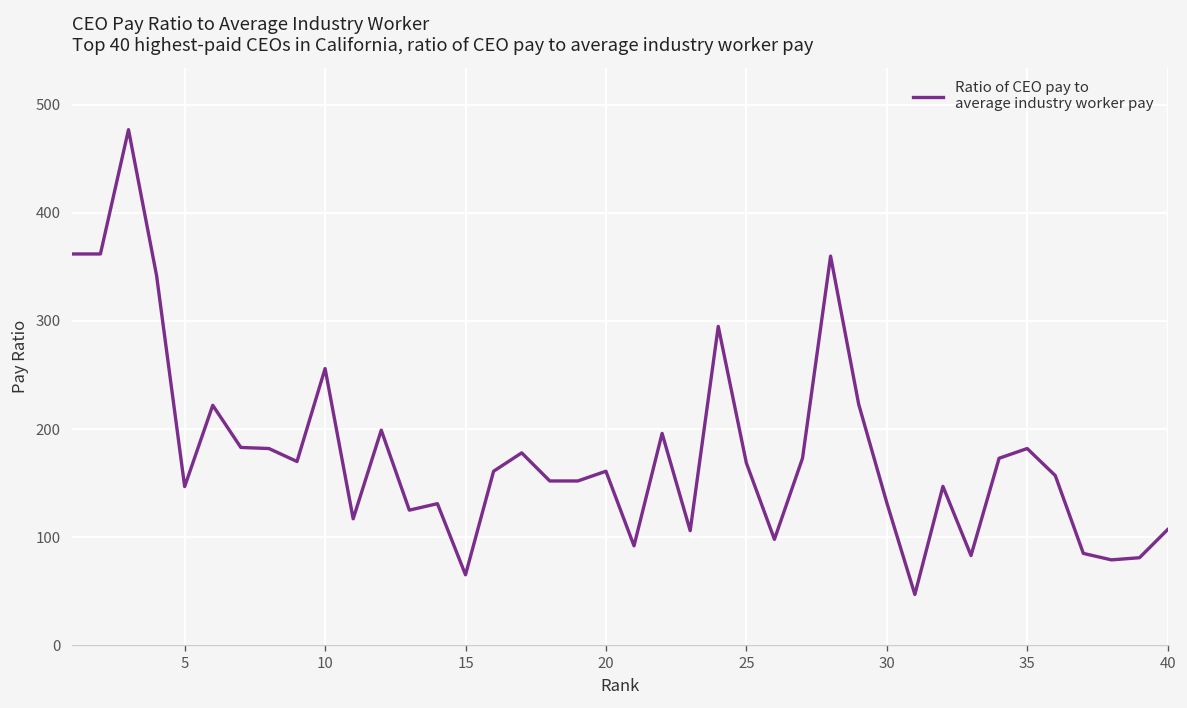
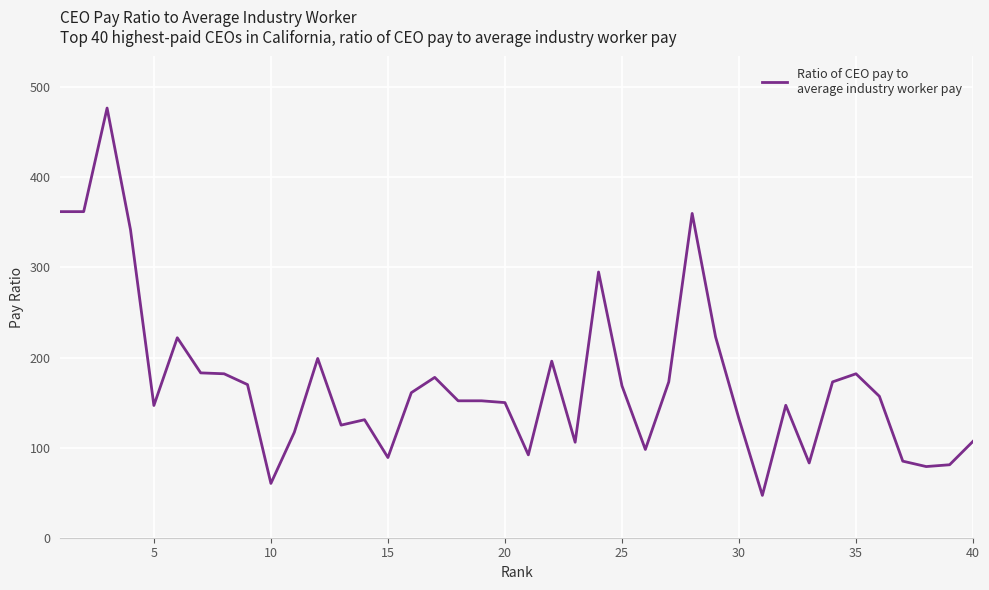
10: 260 -> 60
15: 70 -> 90
20: 160 -> 150
